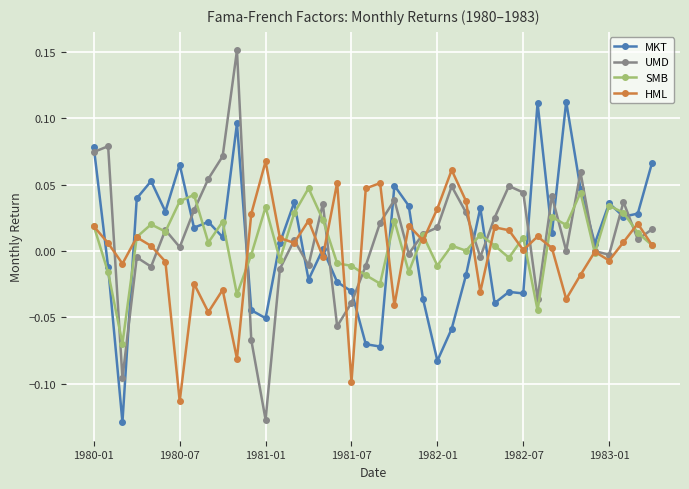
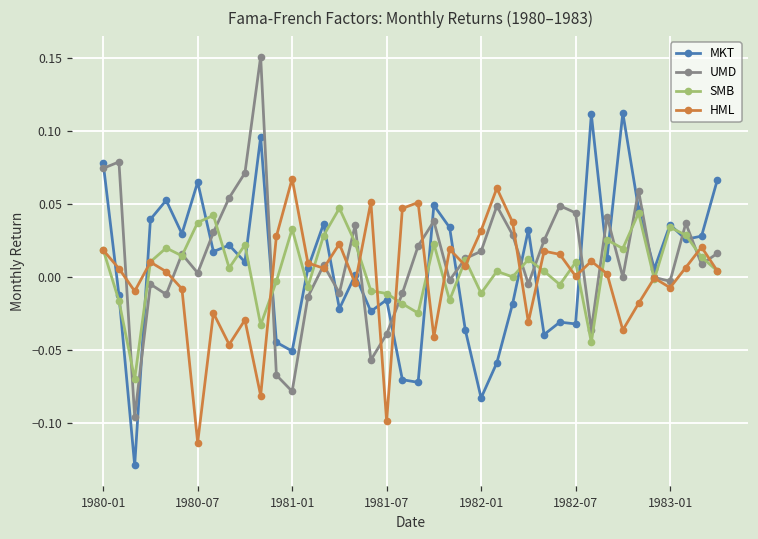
UMD, 1981-01: -0.127 -> -0.078
MKT, 1981-07: -0.030 -> -0.016
